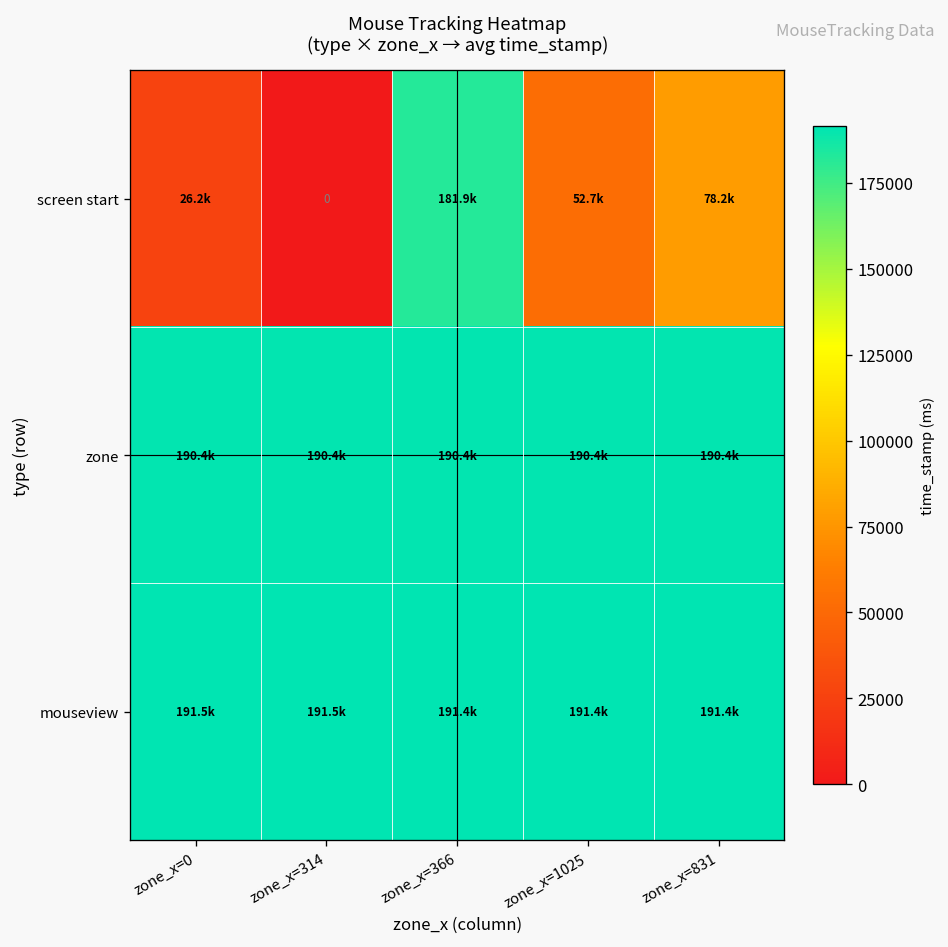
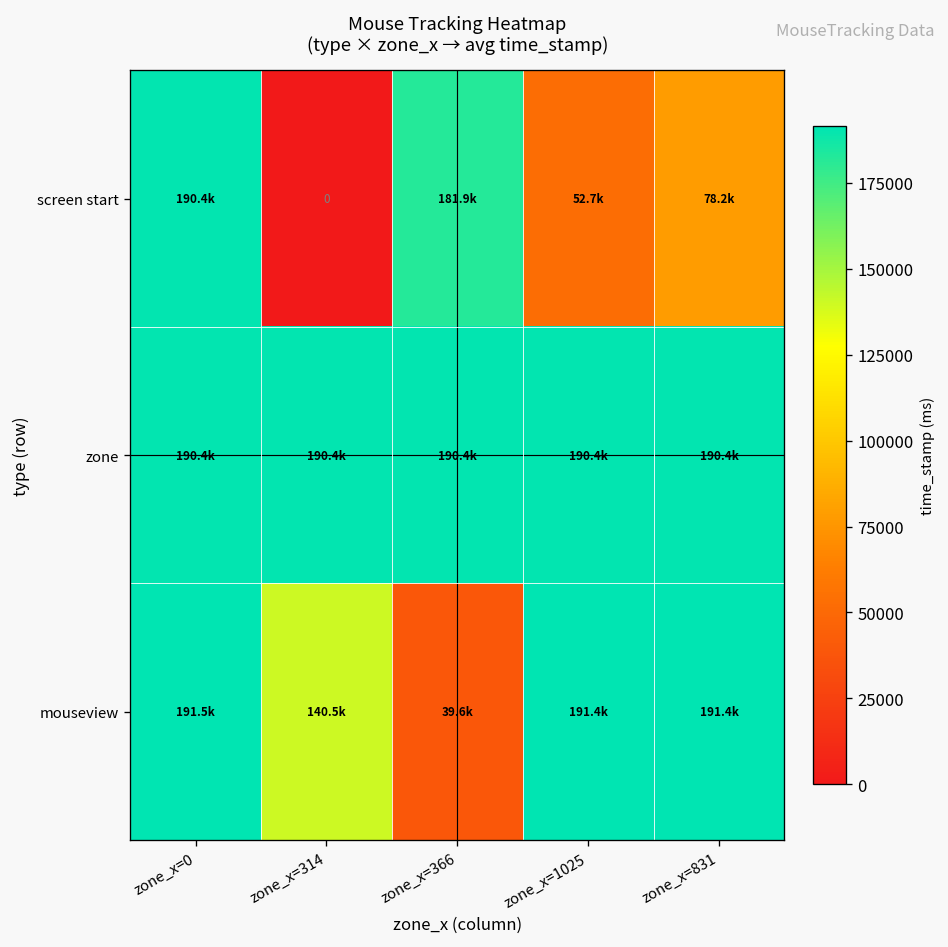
screen start, zone_x=0: 26.2k -> 190.4k
mouseview, zone_x=314: 191.5k -> 140.5k
mouseview, zone_x=366: 191.4k -> 39.6k
